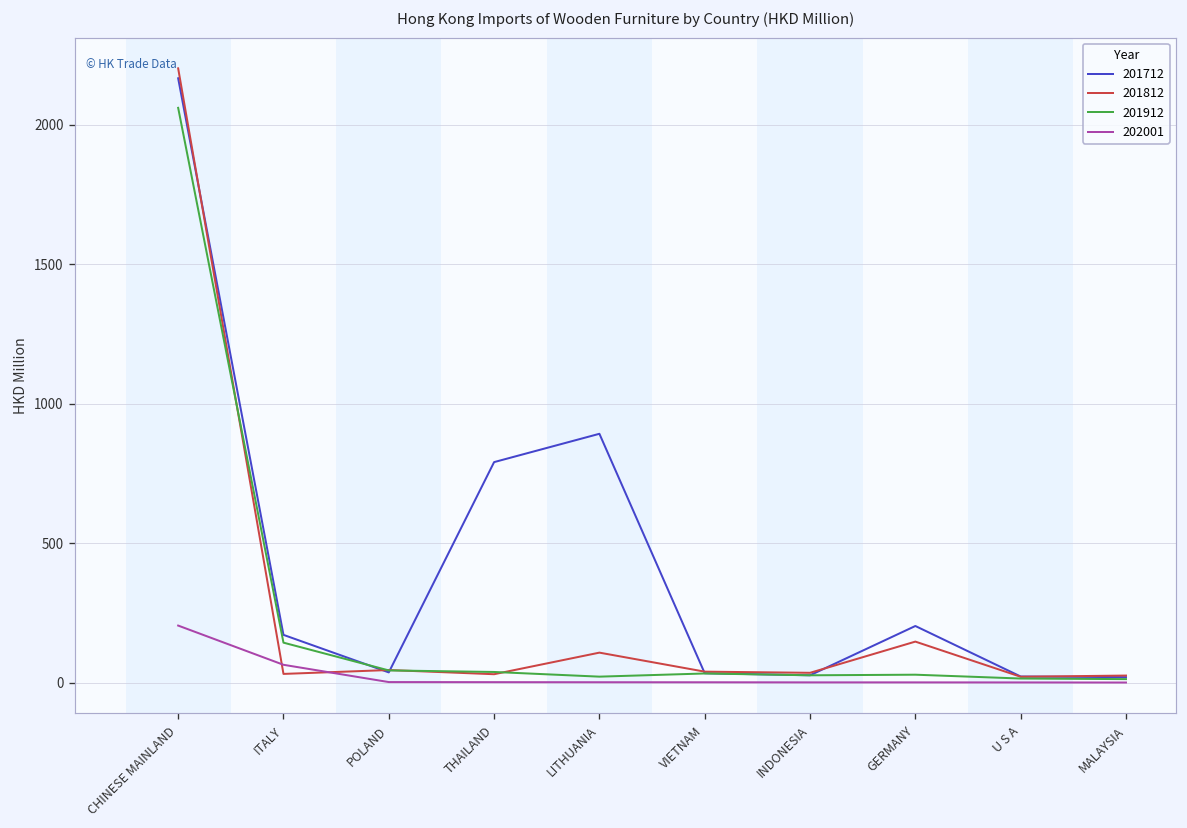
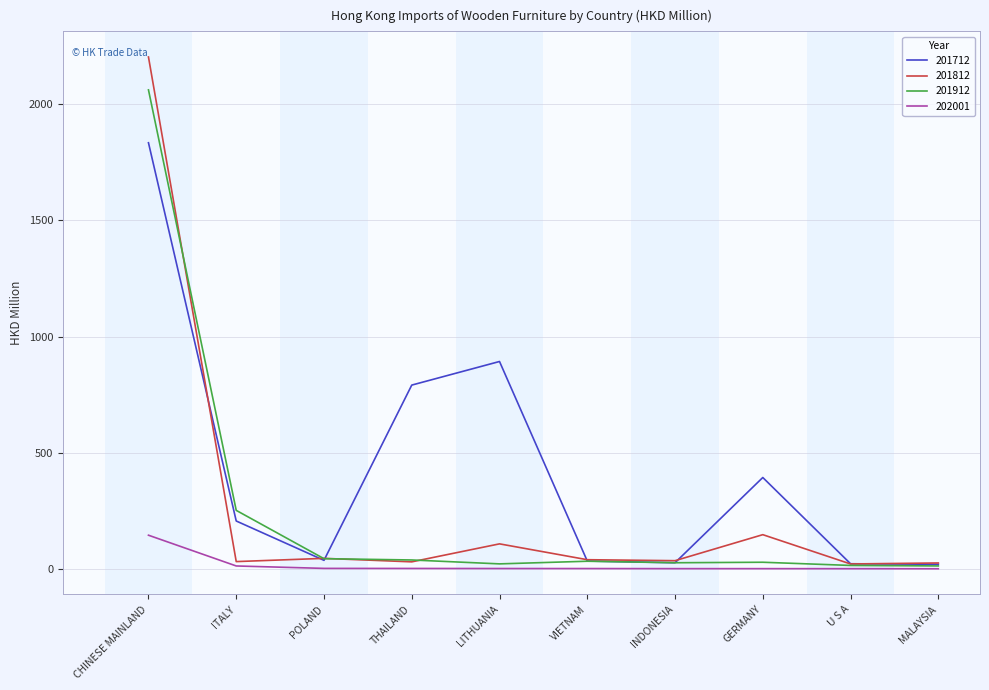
201712, CHINESE MAINLAND: 2170 -> 1830
202001, CHINESE MAINLAND: 210 -> 150
201712, ITALY: 170 -> 210
201912, ITALY: 140 -> 250
202001, ITALY: 60 -> 10
201712, GERMANY: 200 -> 390
